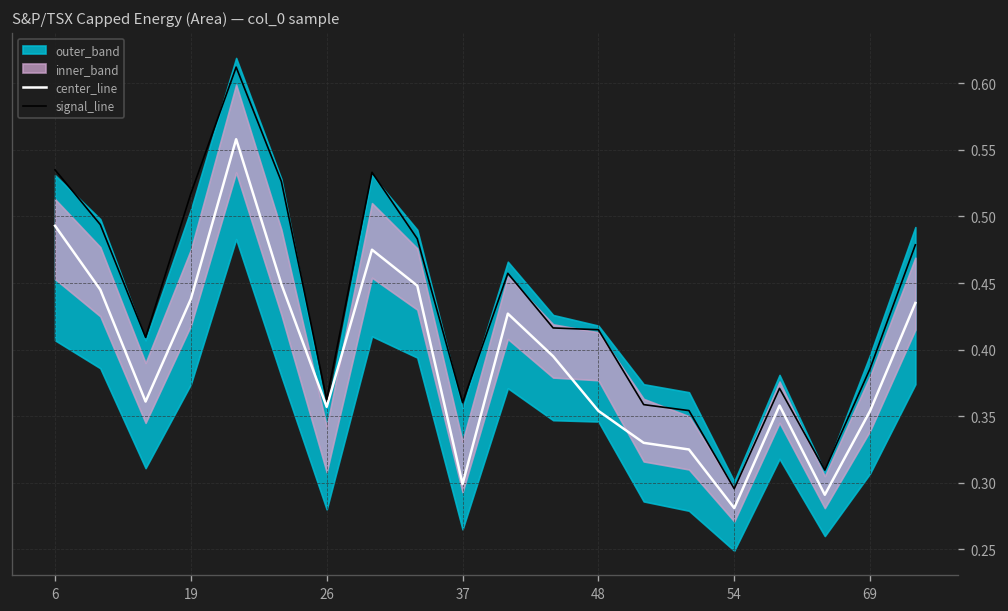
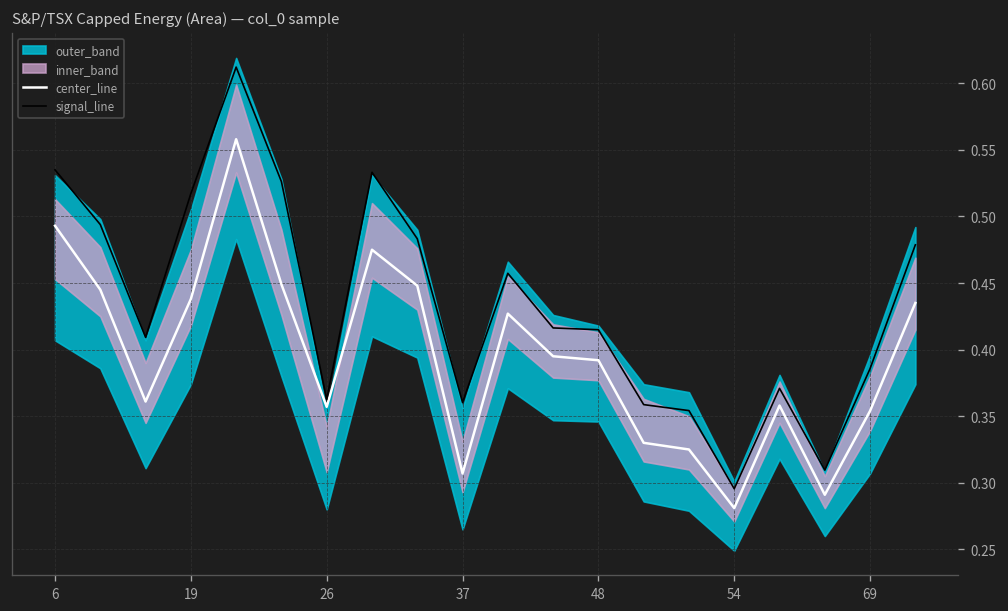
center_line, 37: 0.299 -> 0.307
center_line, 48: 0.354 -> 0.392
